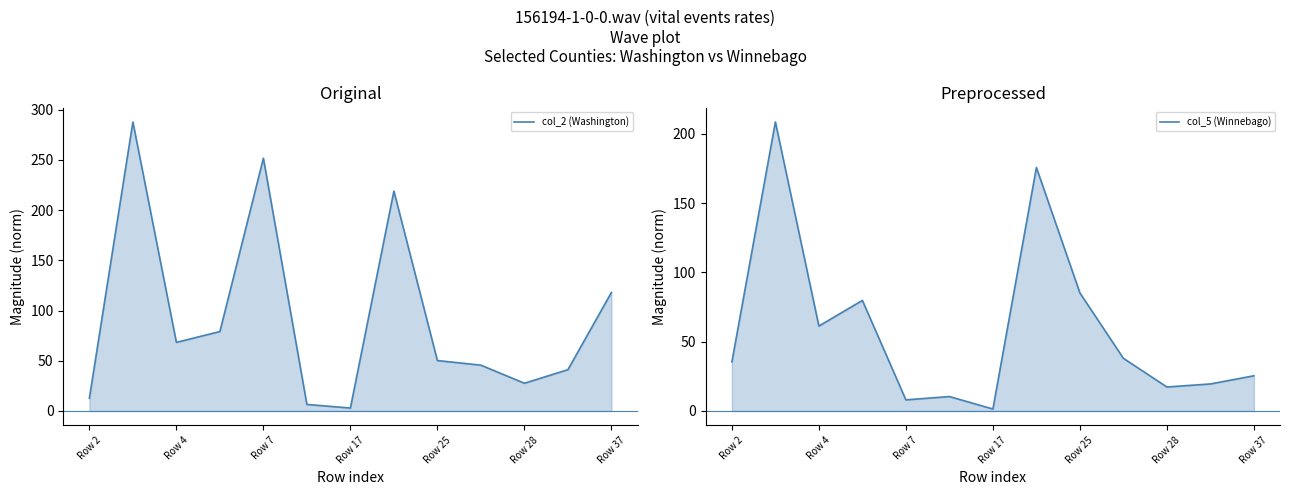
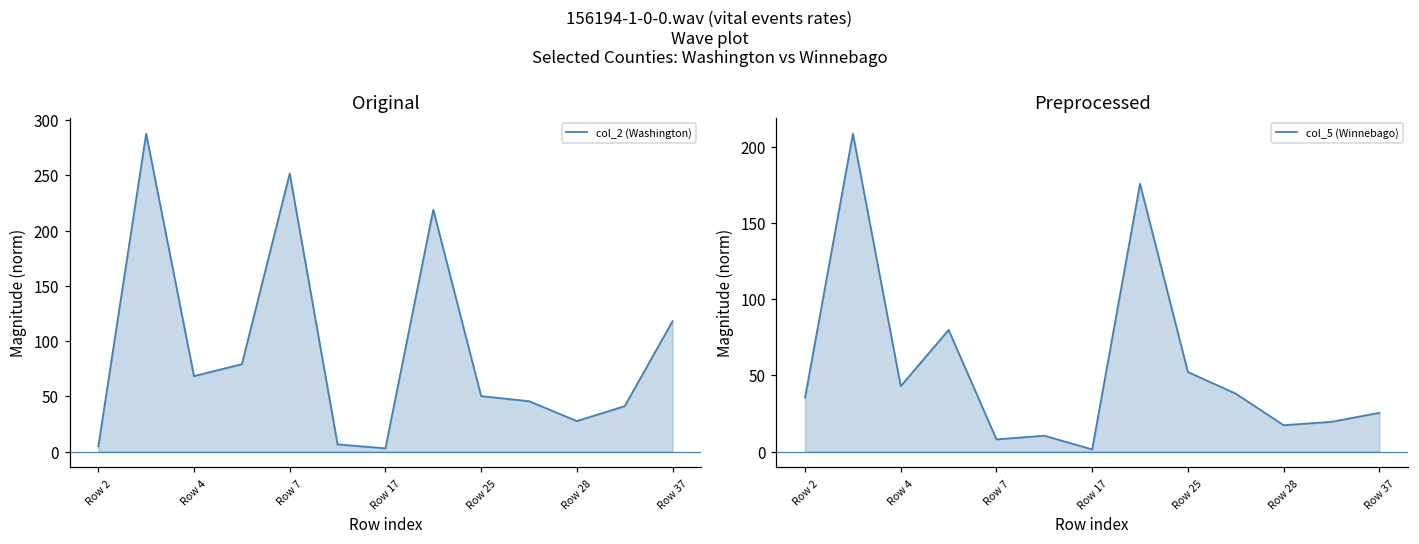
Original, Row 2: 13 -> 5
Preprocessed, Row 4: 61 -> 43
Preprocessed, Row 25: 85 -> 52
